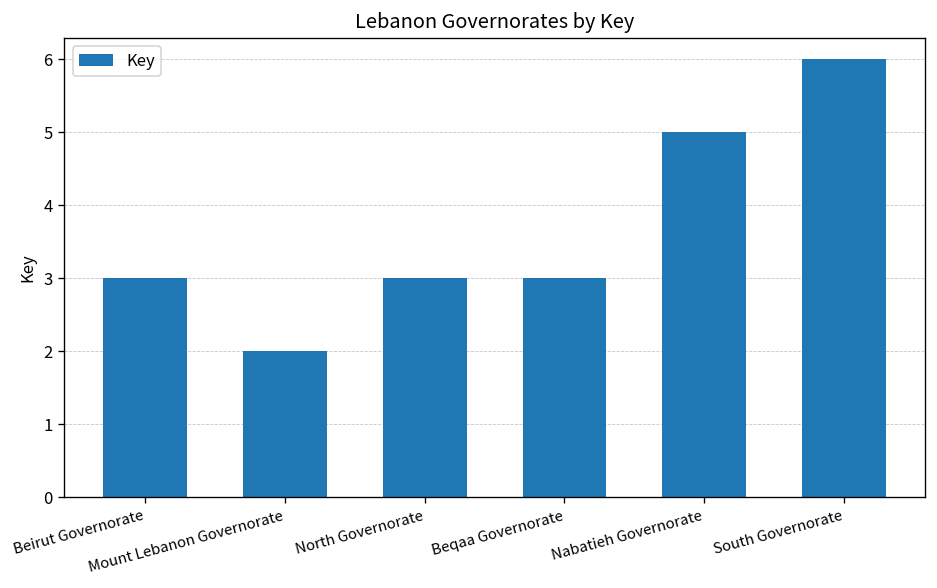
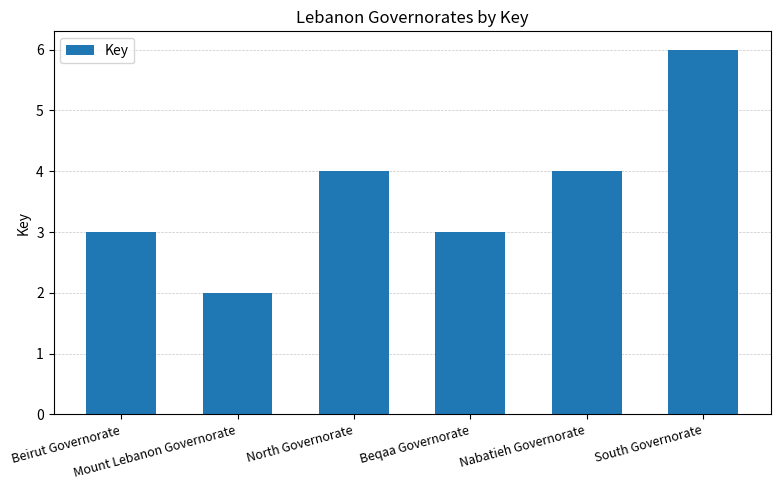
North Governorate: 3 -> 4
Nabatieh Governorate: 5 -> 4
